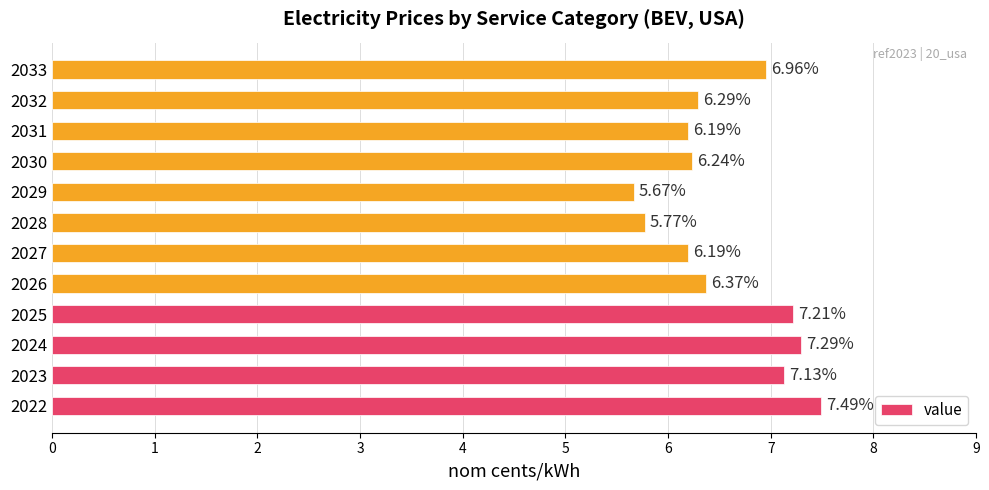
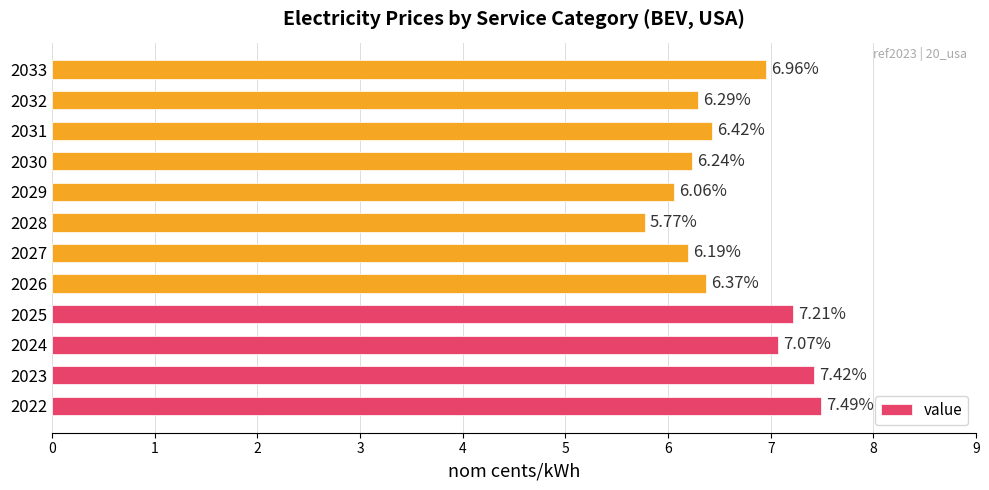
2031: 6.19% -> 6.42%
2029: 5.67% -> 6.06%
2024: 7.29% -> 7.07%
2023: 7.13% -> 7.42%
